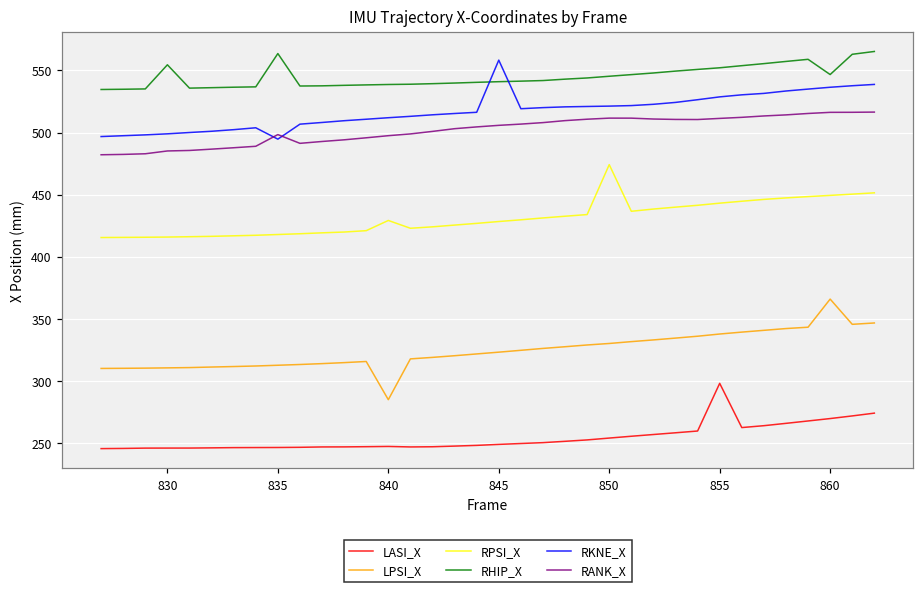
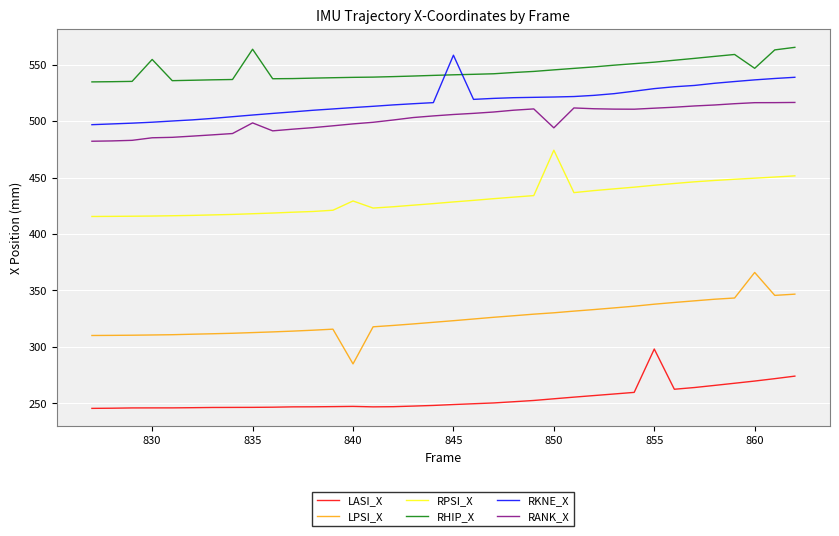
RKNE_X, 835: 495 -> 505
RANK_X, 850: 512 -> 494
